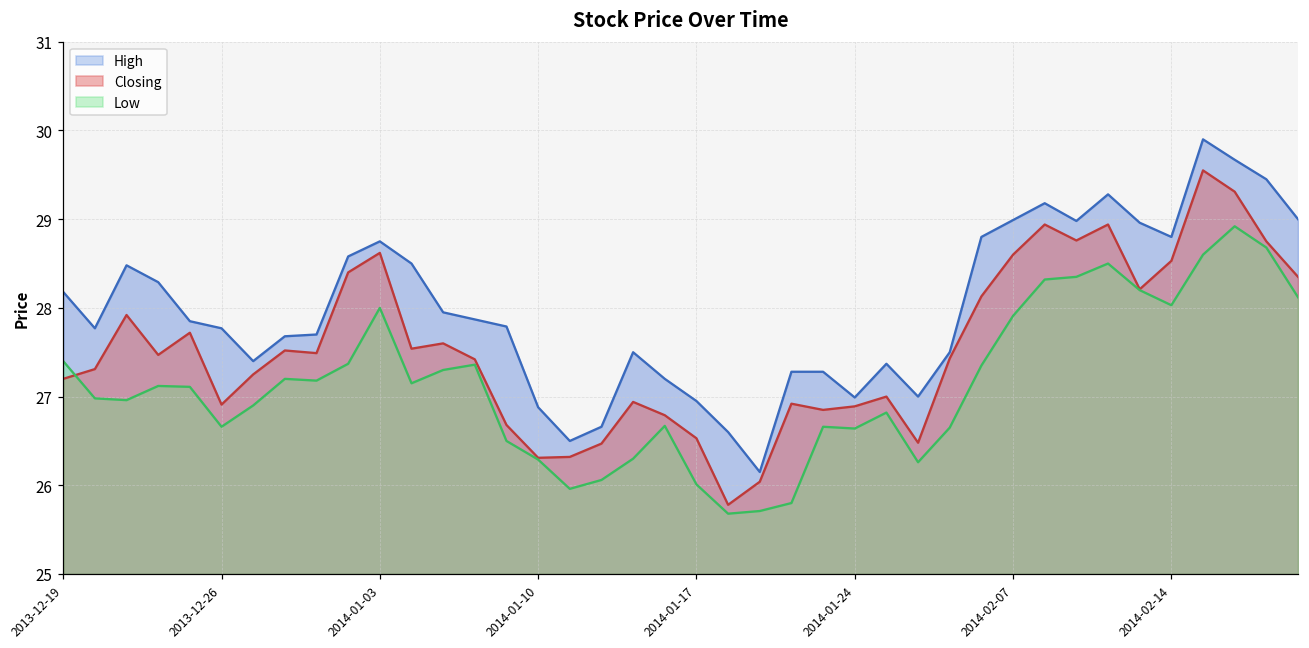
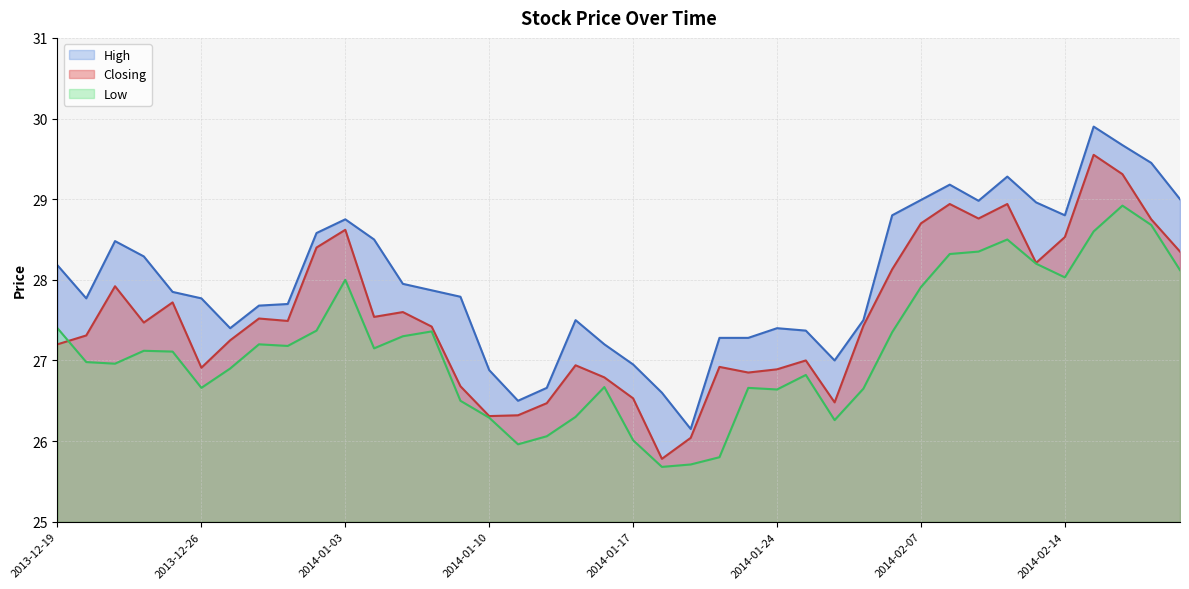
High, 2014-01-24: 27.0 -> 27.4
Closing, 2014-02-07: 28.6 -> 28.7
